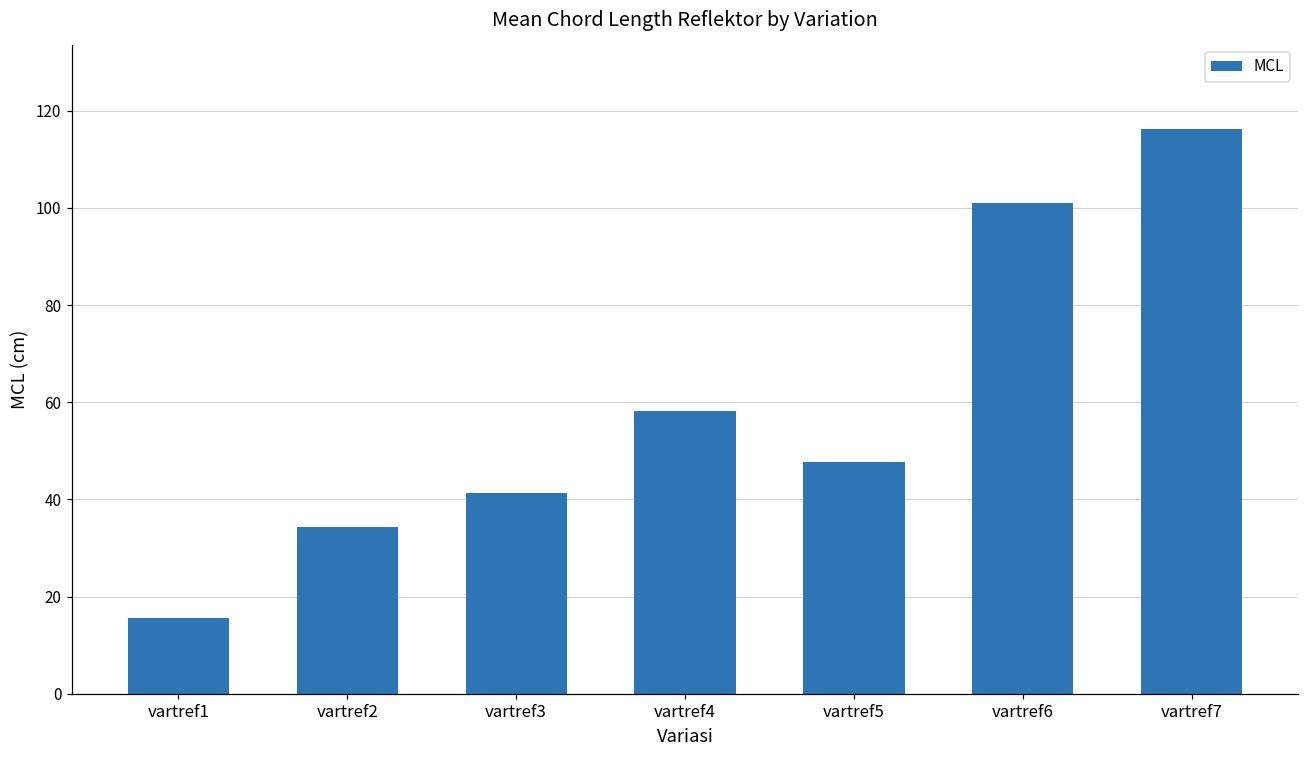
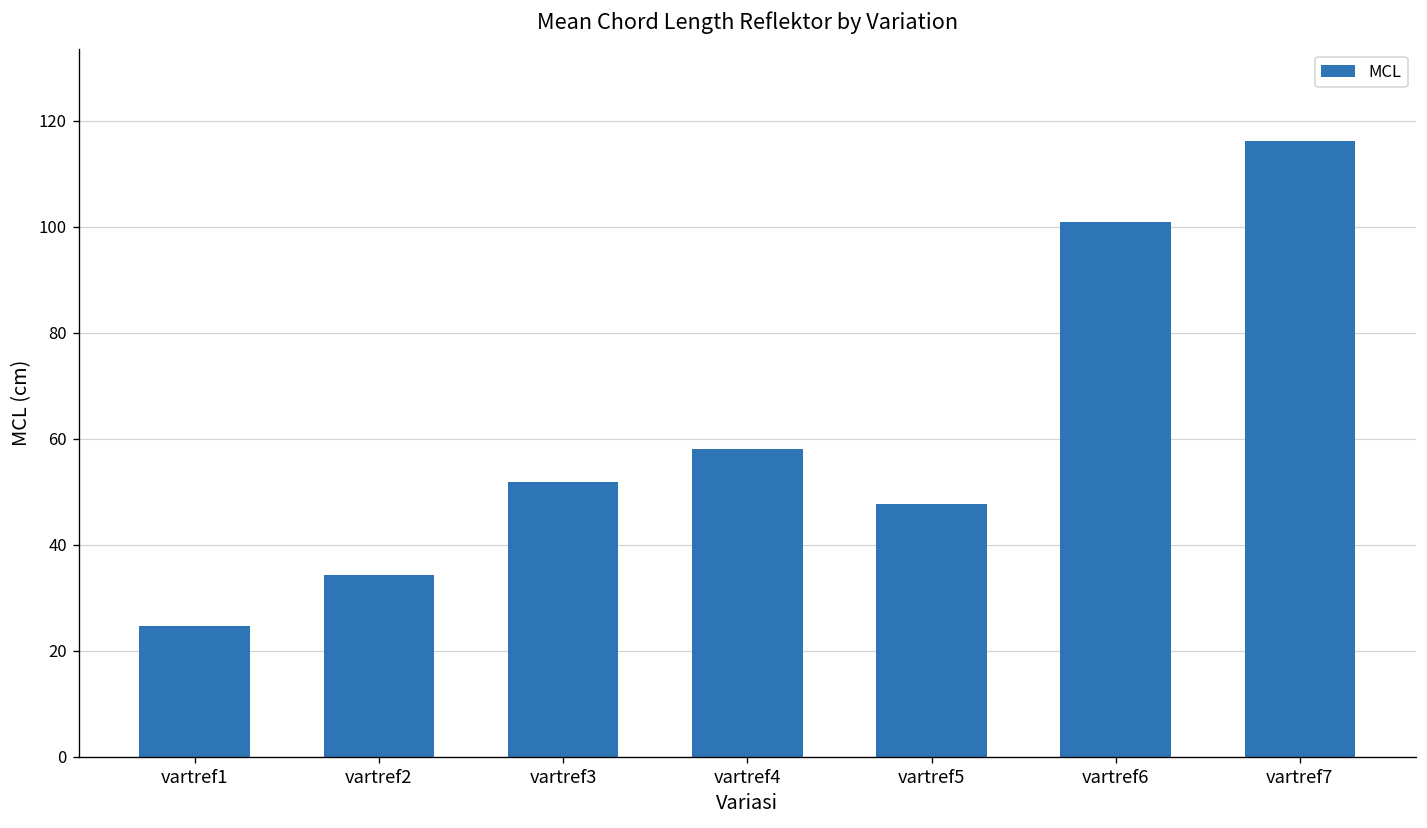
vartref1: 16 -> 25
vartref3: 41 -> 52
